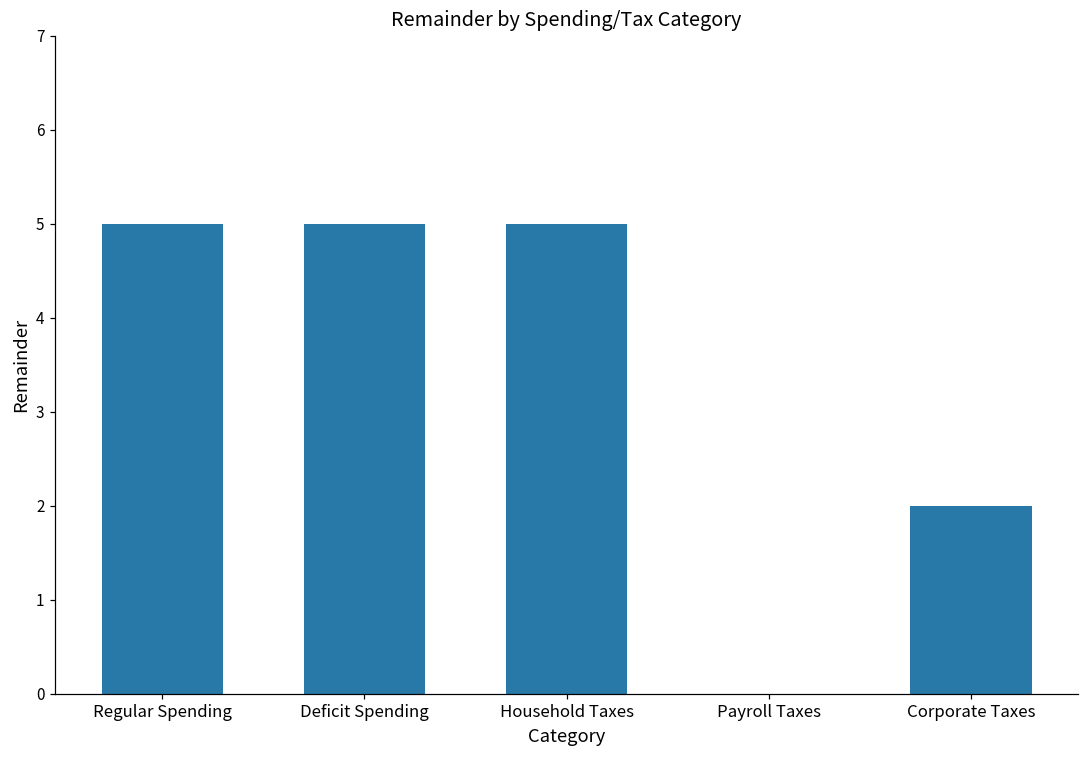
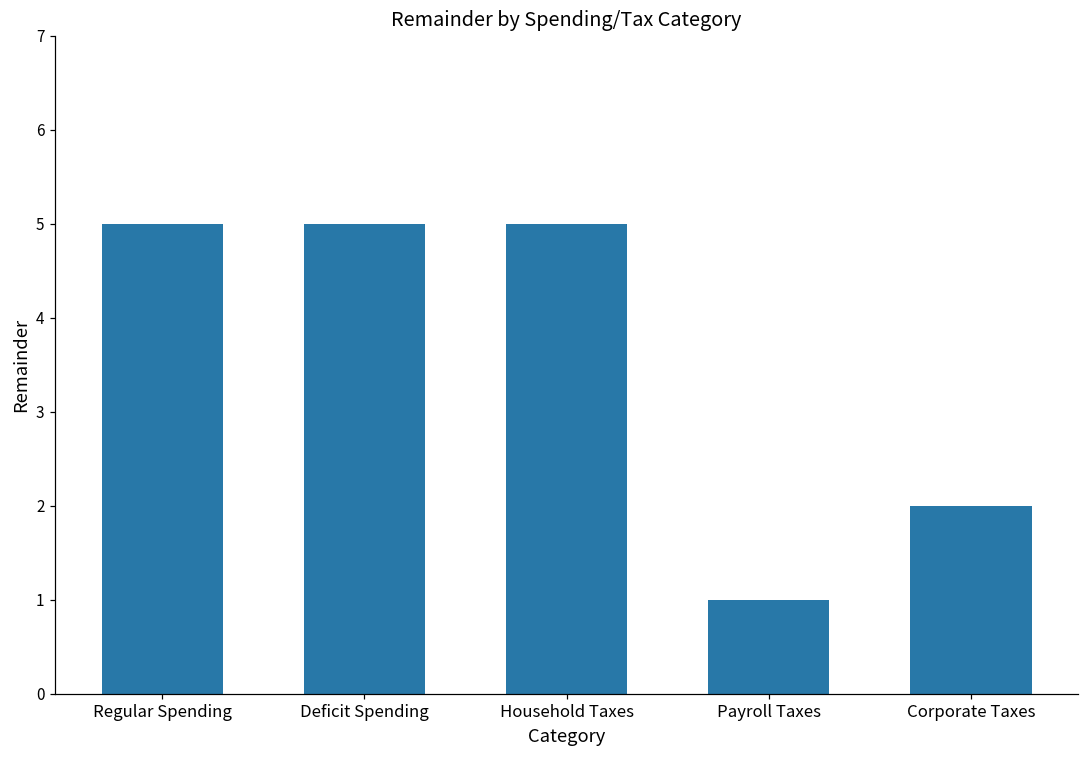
Payroll Taxes: 0 -> 1
